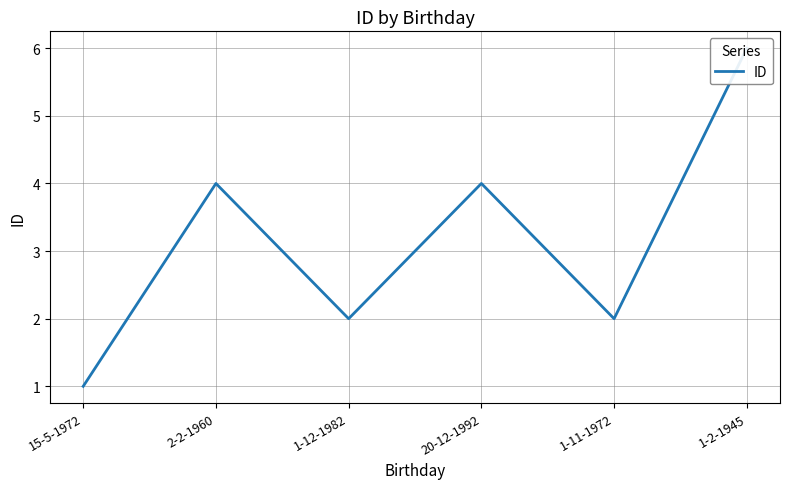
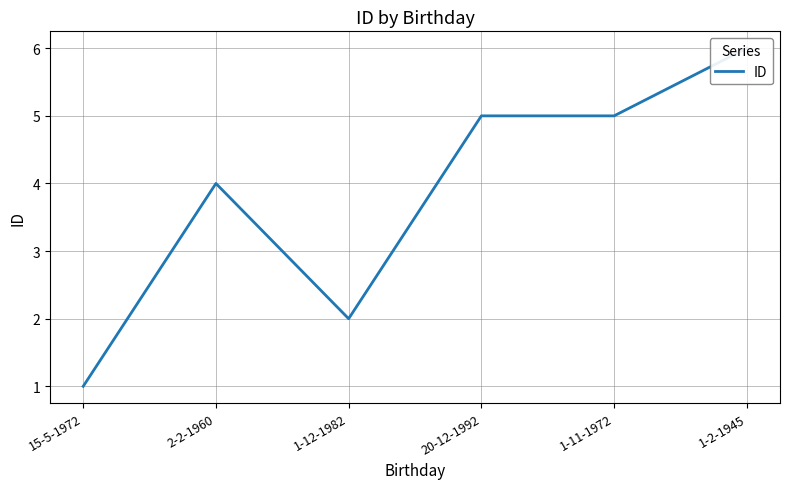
20-12-1992: 4 -> 5
1-11-1972: 2 -> 5
